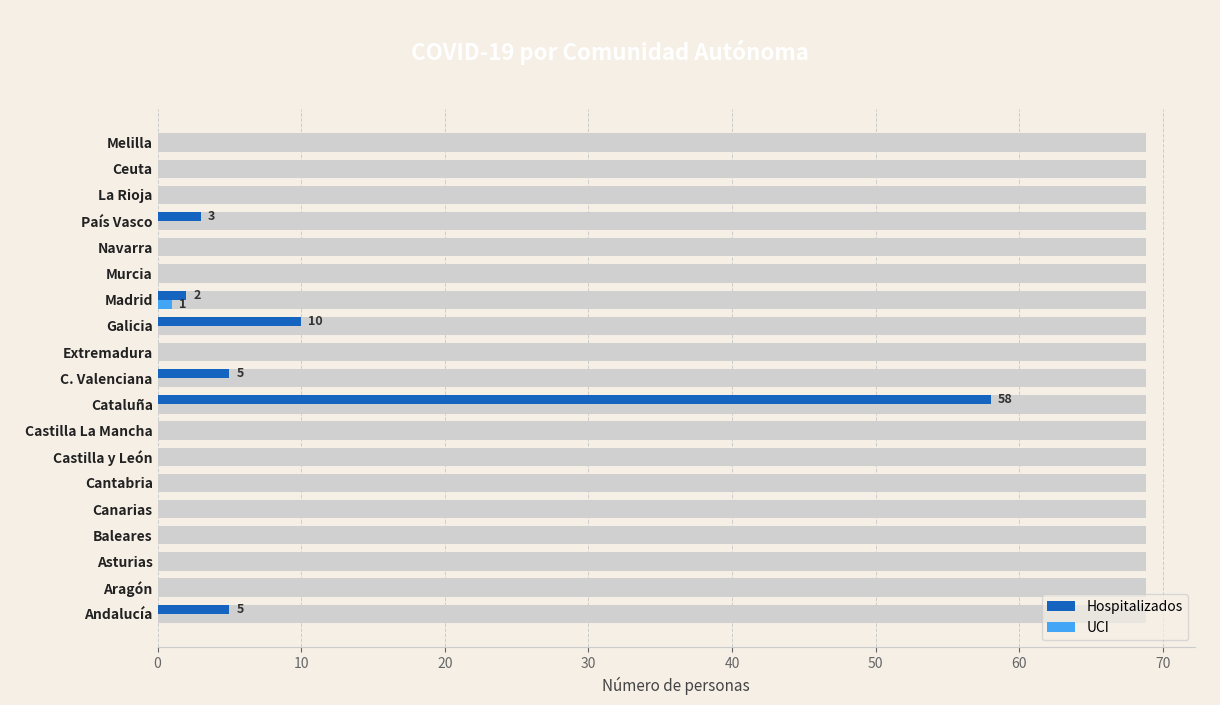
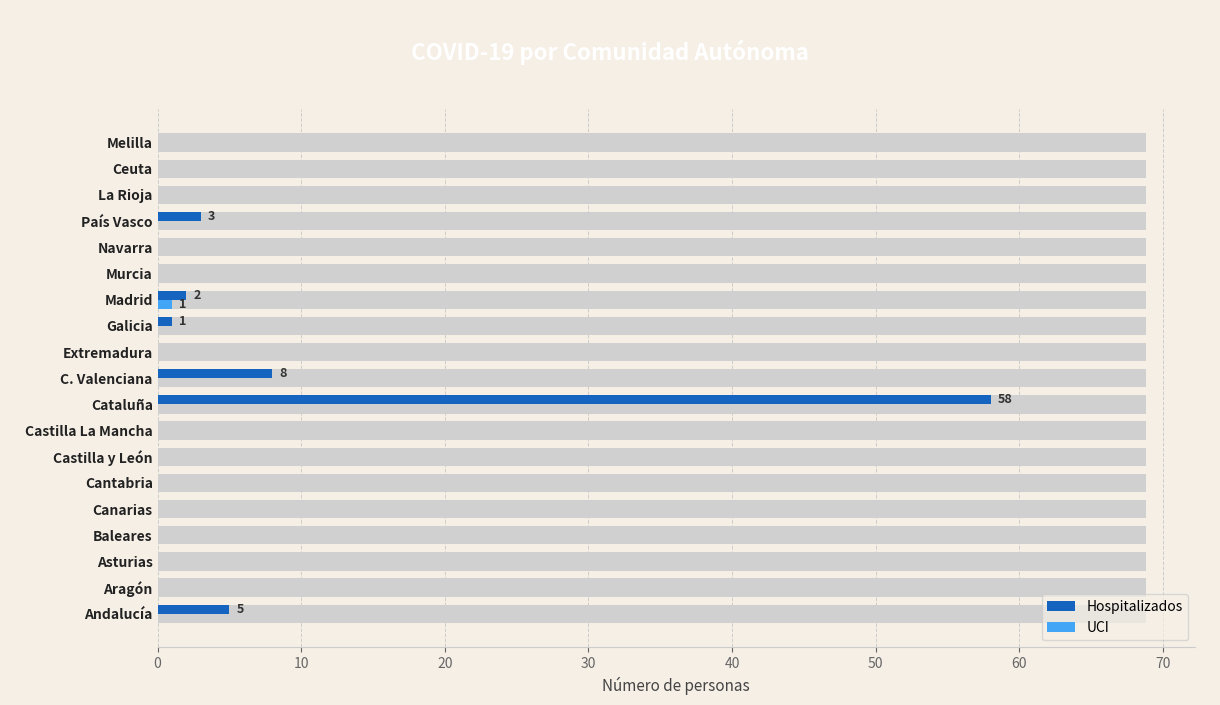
Hospitalizados, Galicia: 10 -> 1
Hospitalizados, C. Valenciana: 5 -> 8
